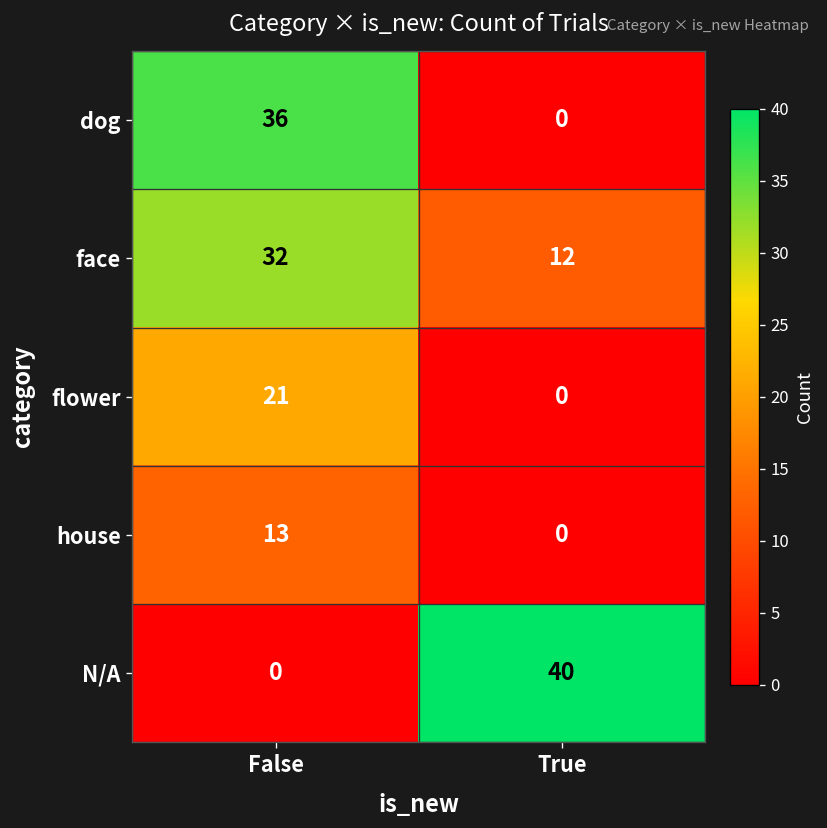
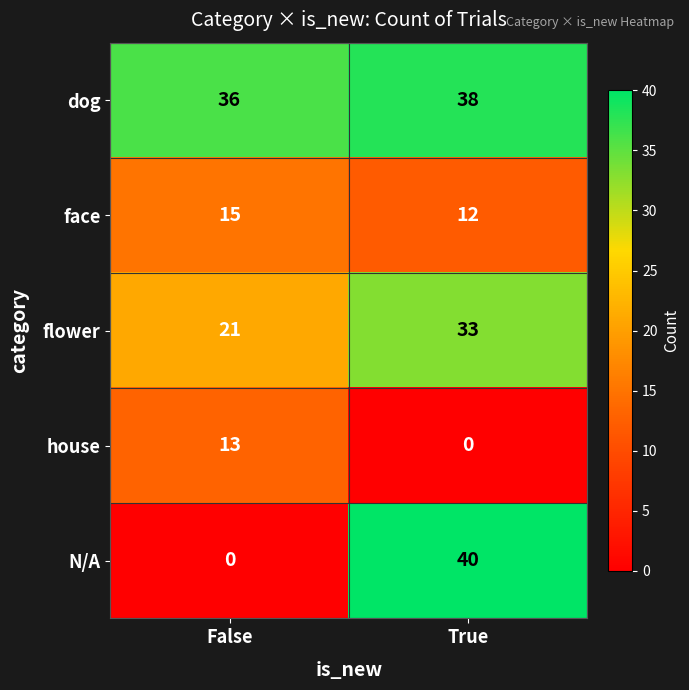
dog, True: 0 -> 38
face, False: 32 -> 15
flower, True: 0 -> 33
